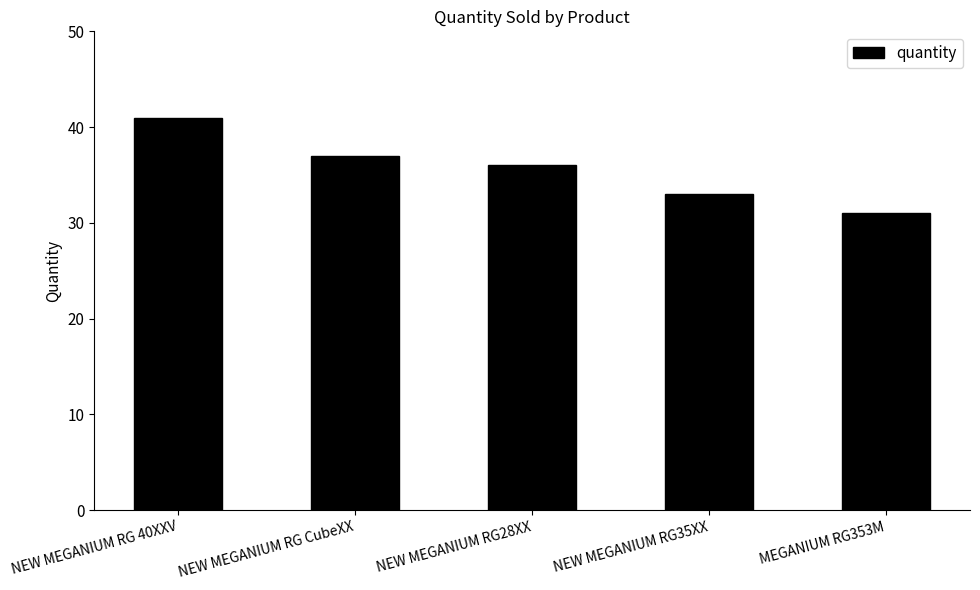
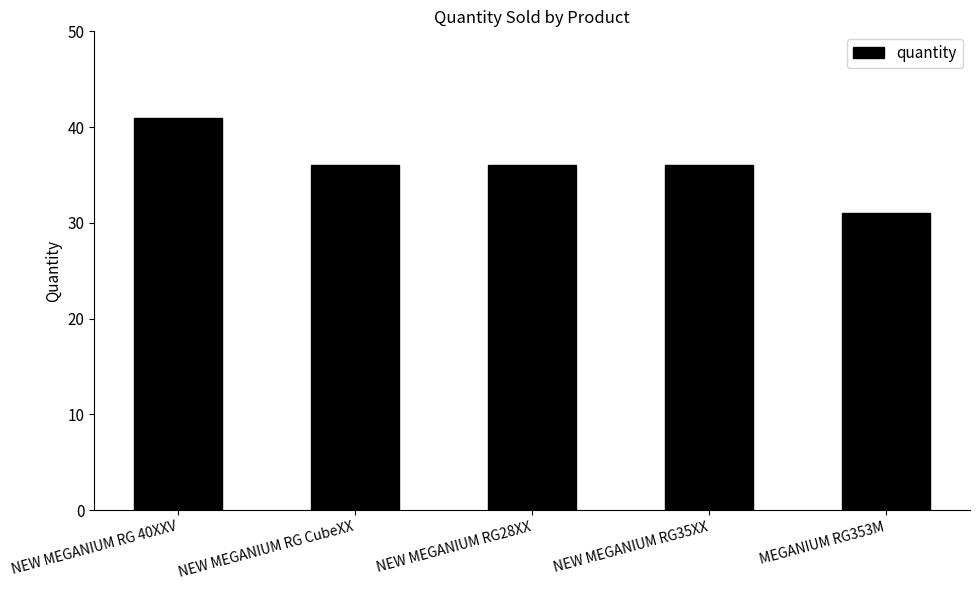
NEW MEGANIUM RG CubeXX: 37 -> 36
NEW MEGANIUM RG35XX: 33 -> 36
